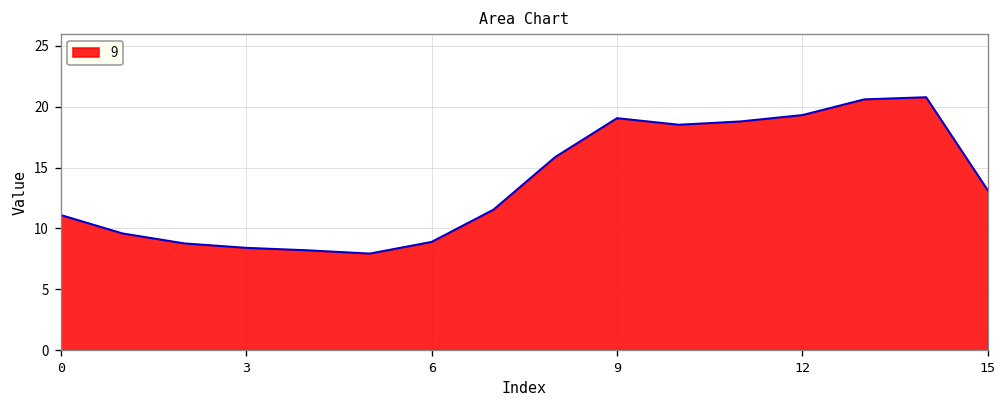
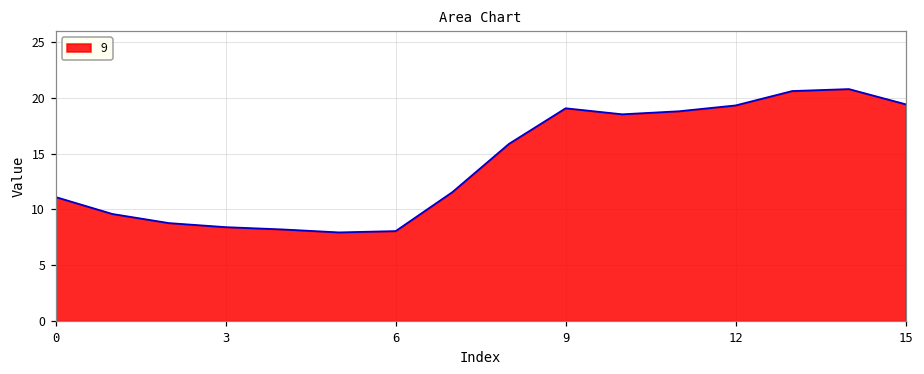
6: 8.9 -> 8.0
15: 13.1 -> 19.4
